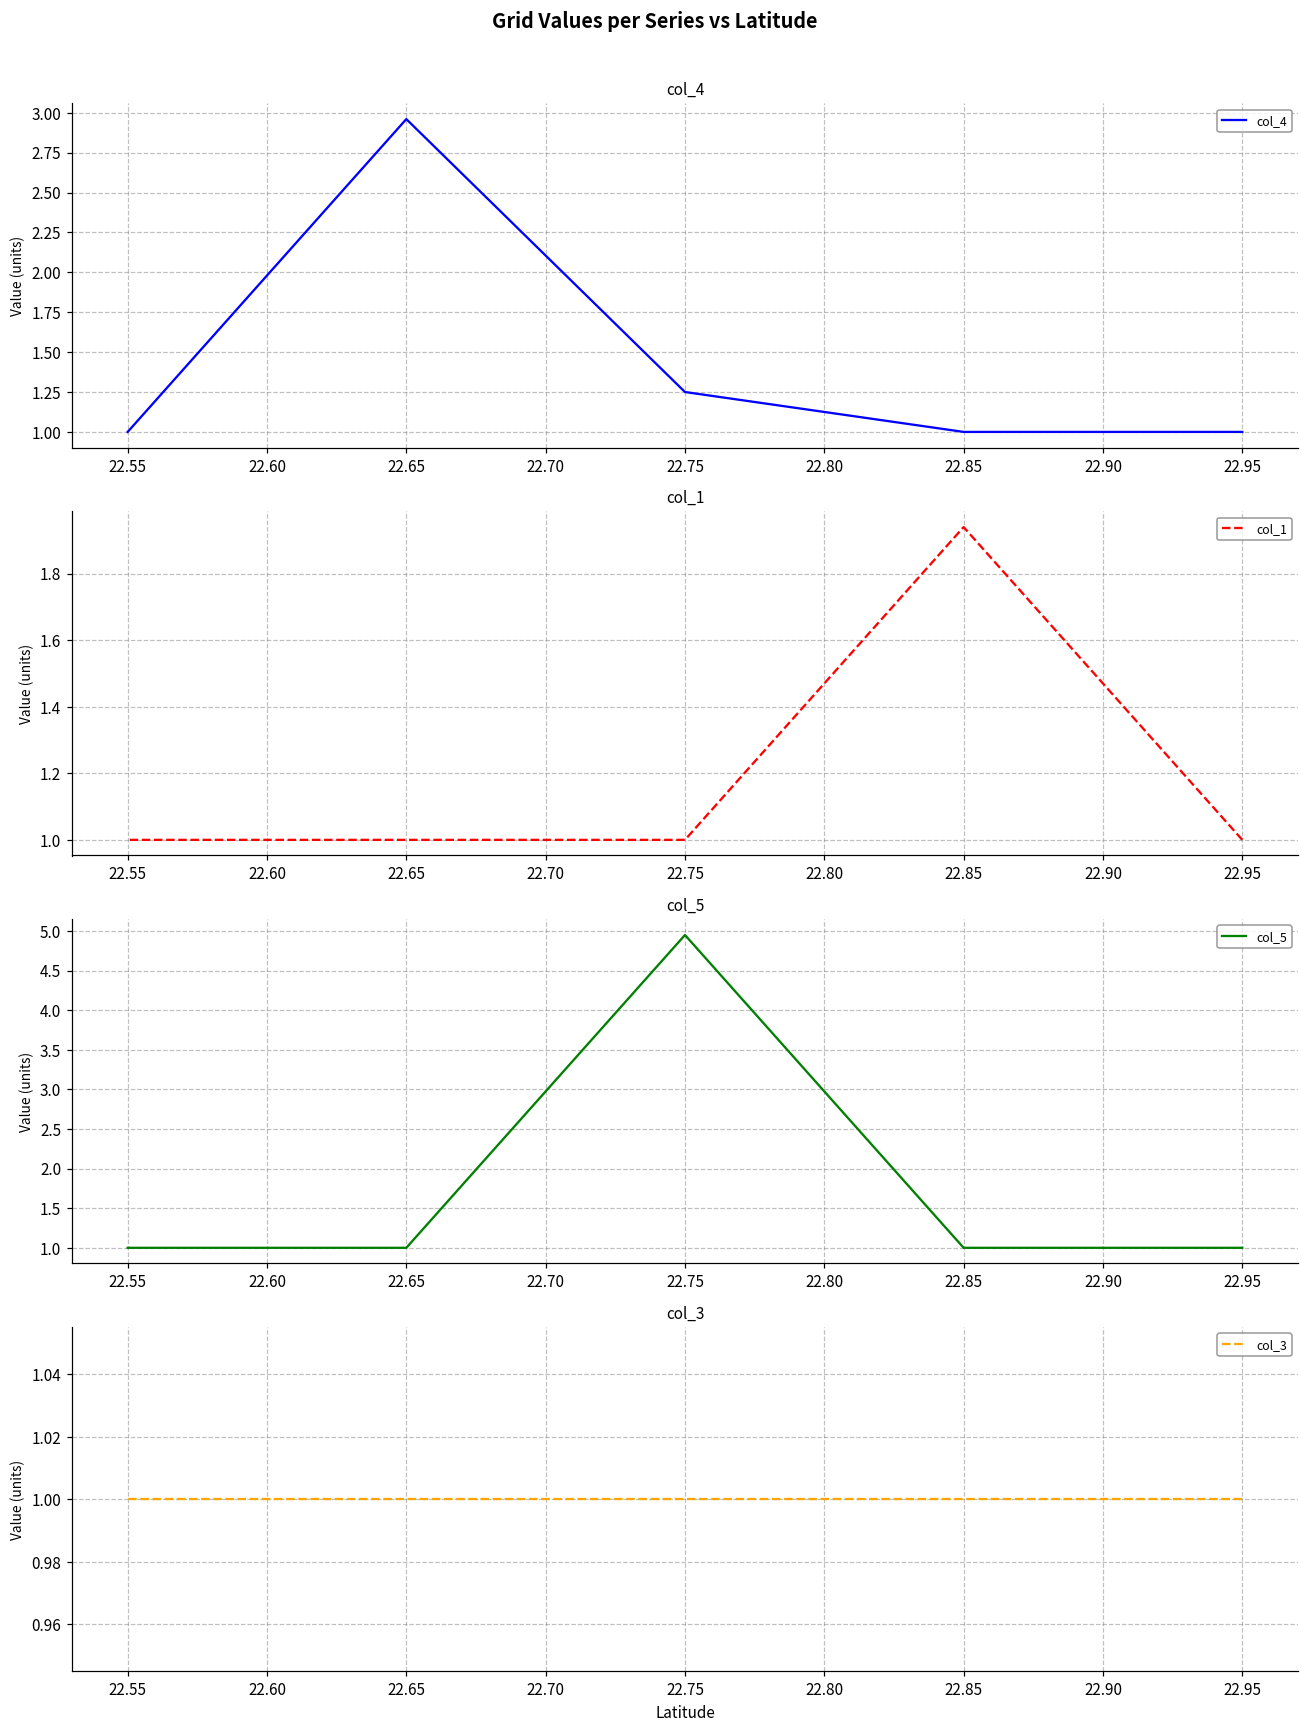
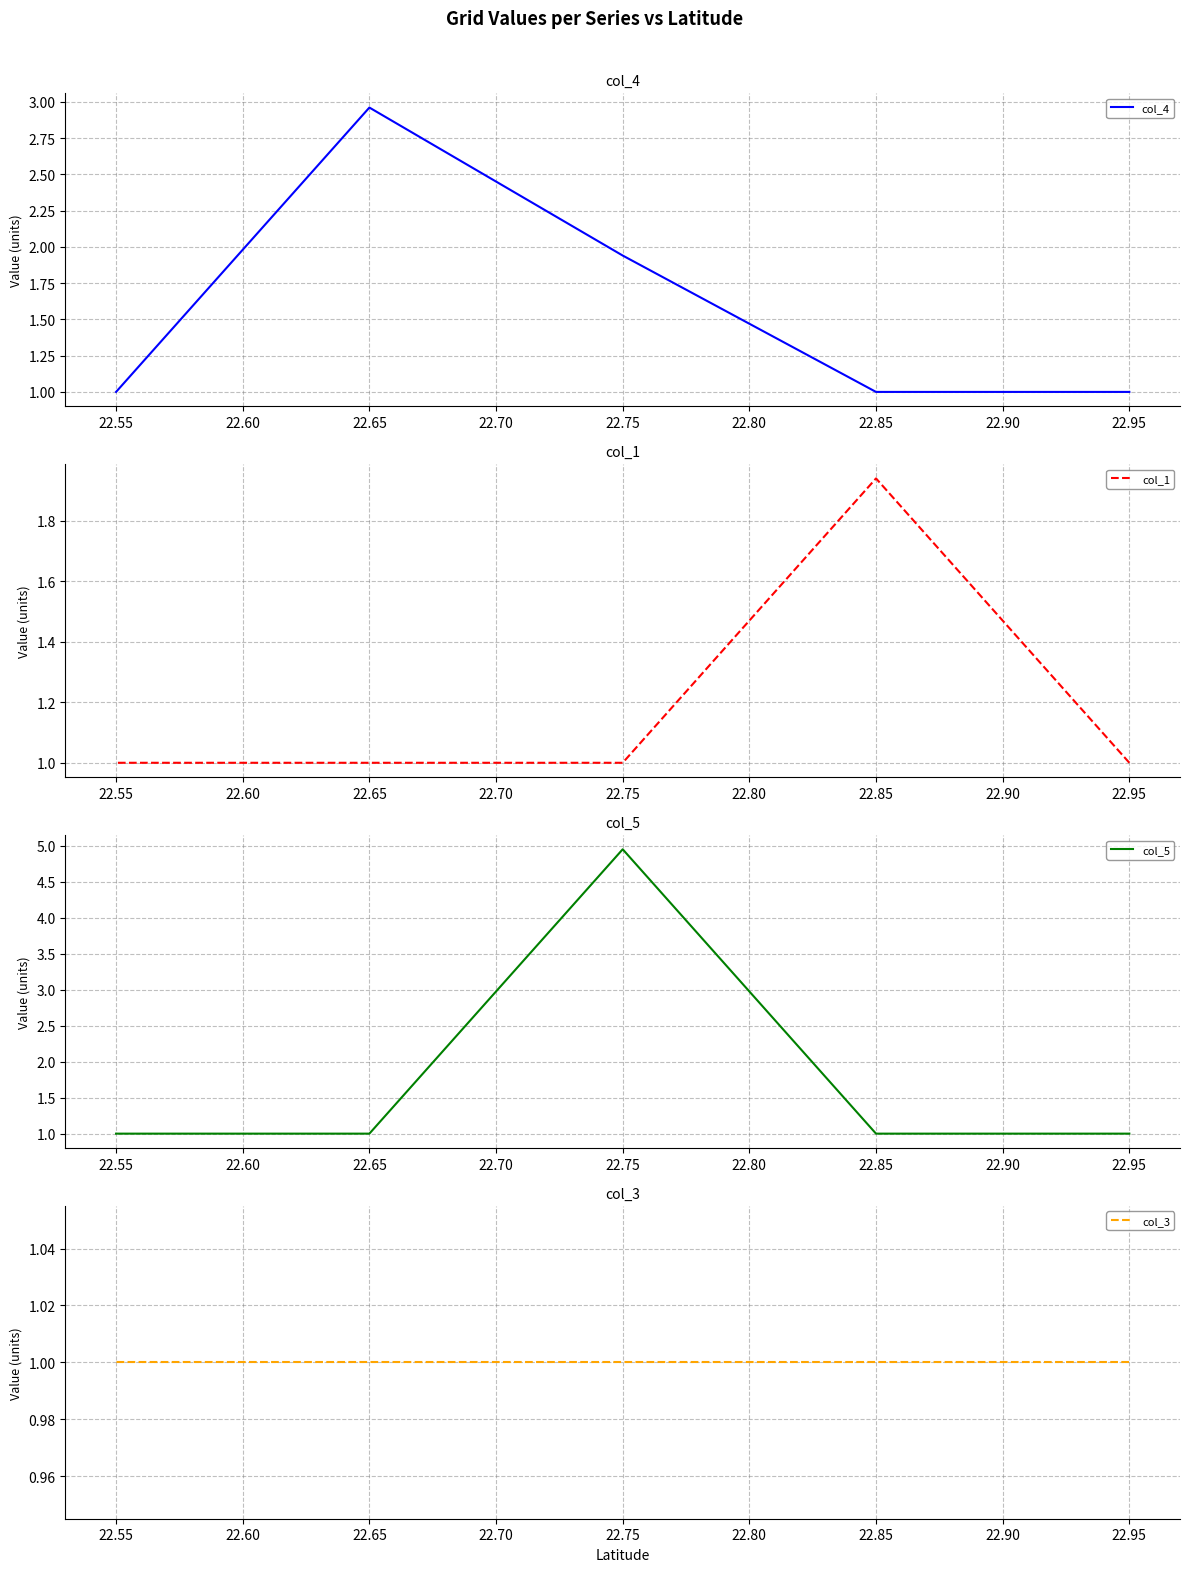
col_4, 22.75: 1.25 -> 1.94
